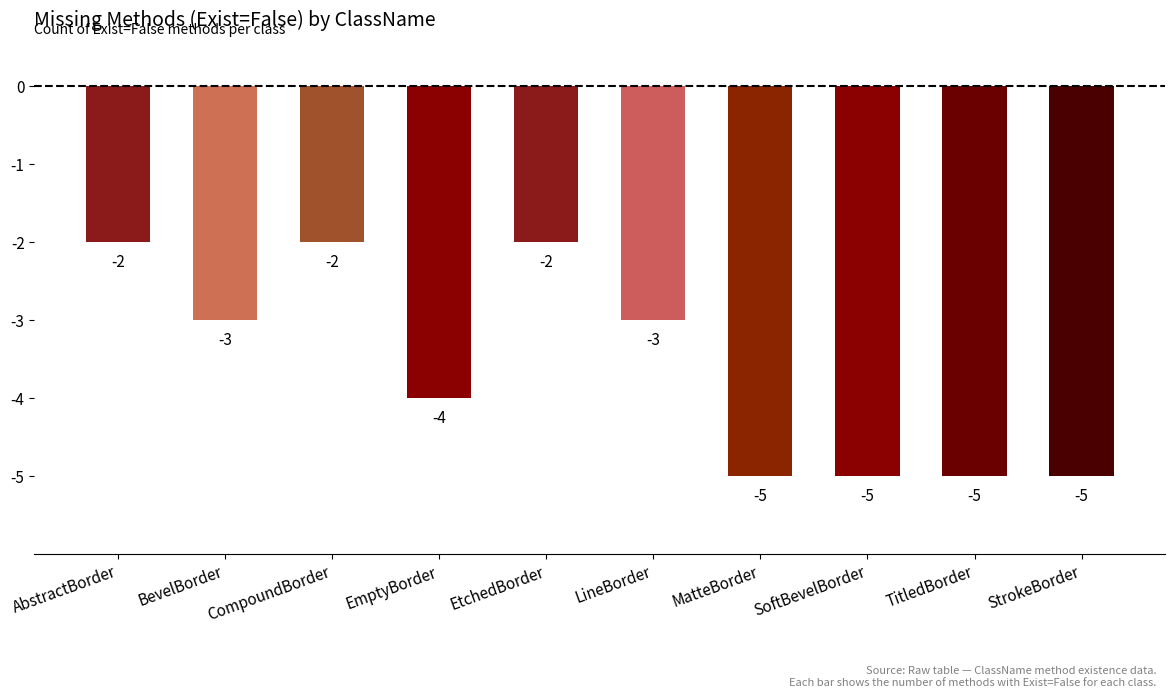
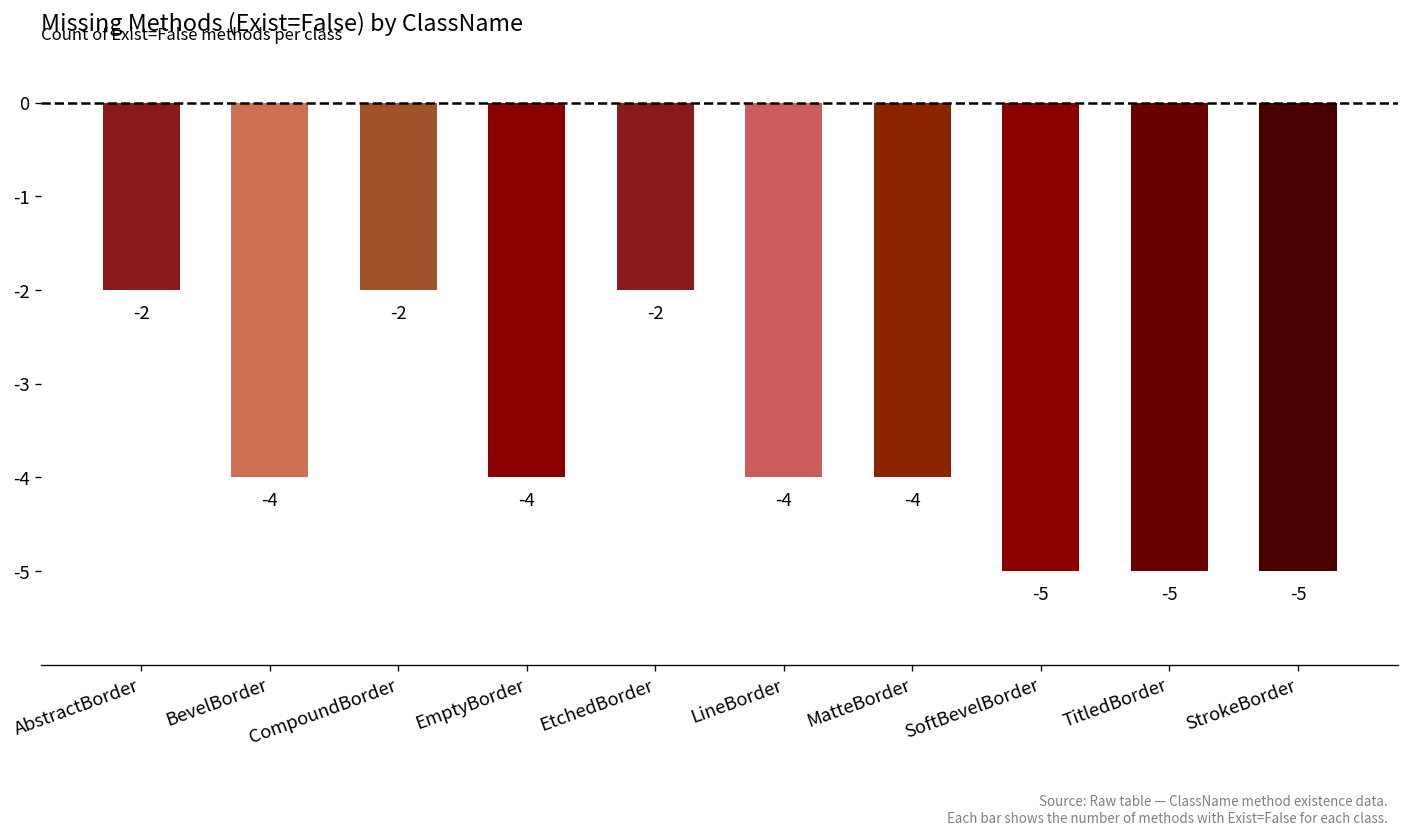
BevelBorder: -3 -> -4
LineBorder: -3 -> -4
MatteBorder: -5 -> -4
